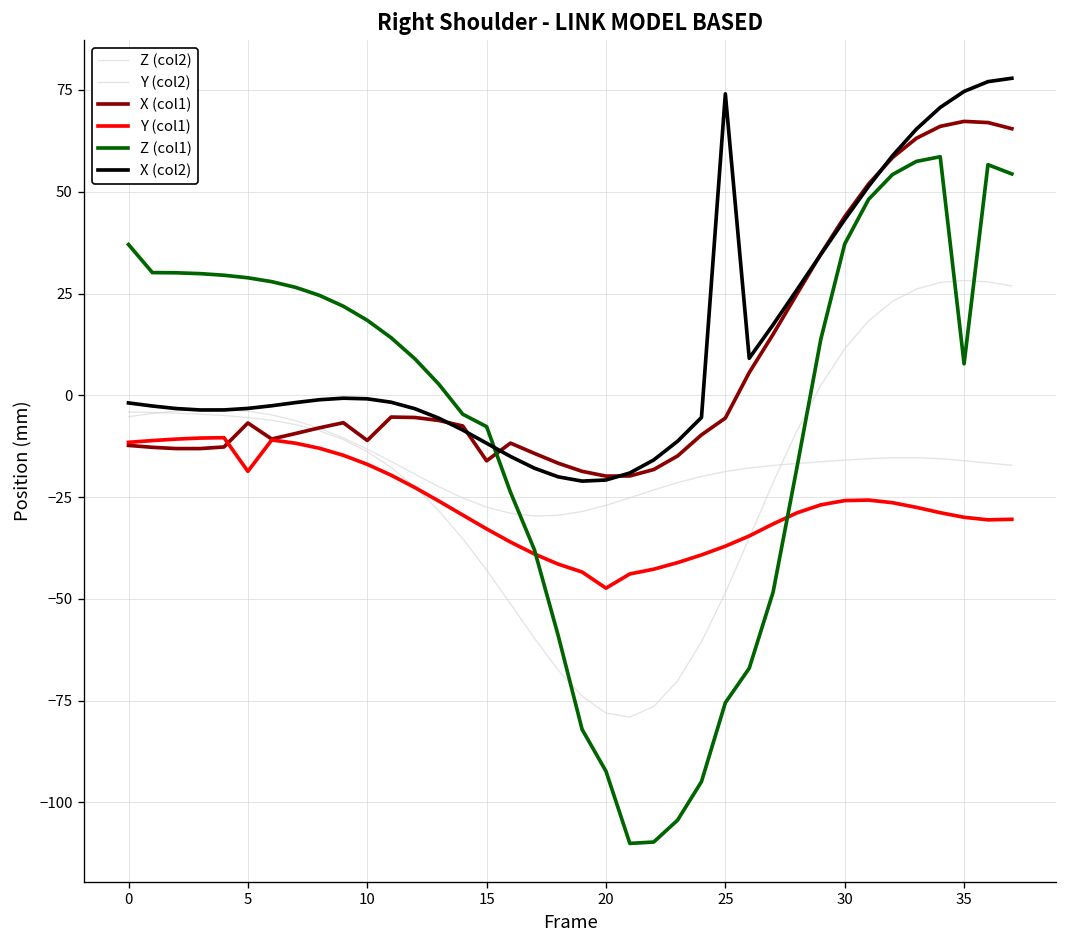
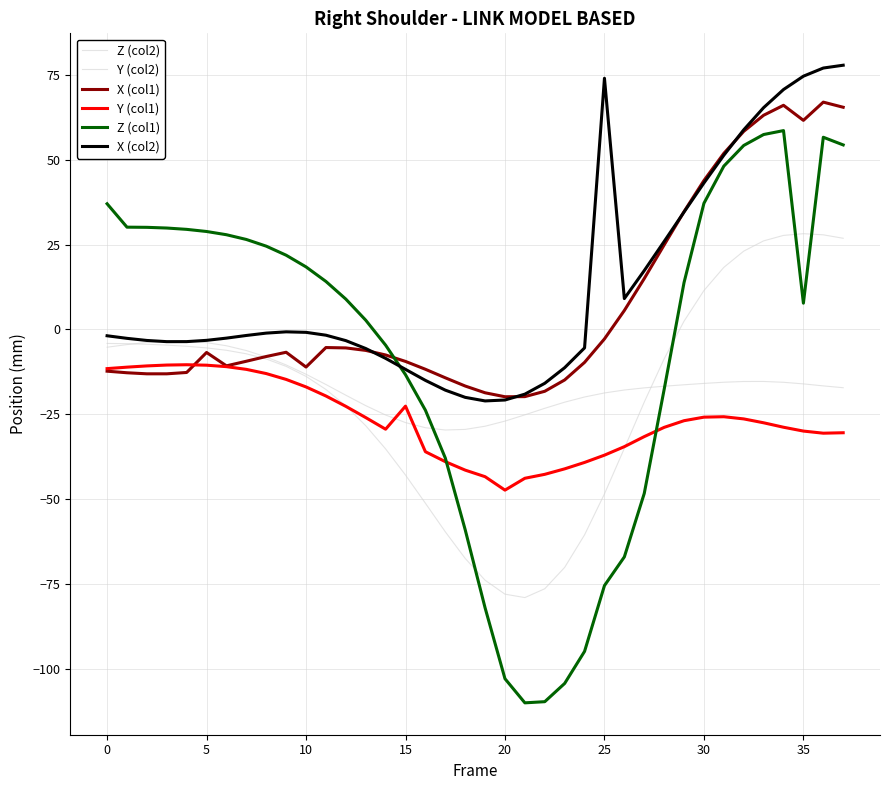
Y (col1), 5: -19 -> -11
X (col1), 15: -16 -> -9
Y (col1), 15: -33 -> -23
Z (col1), 15: -8 -> -13
Z (col1), 20: -92 -> -103
X (col1), 25: -6 -> -3
X (col1), 35: 67 -> 62
